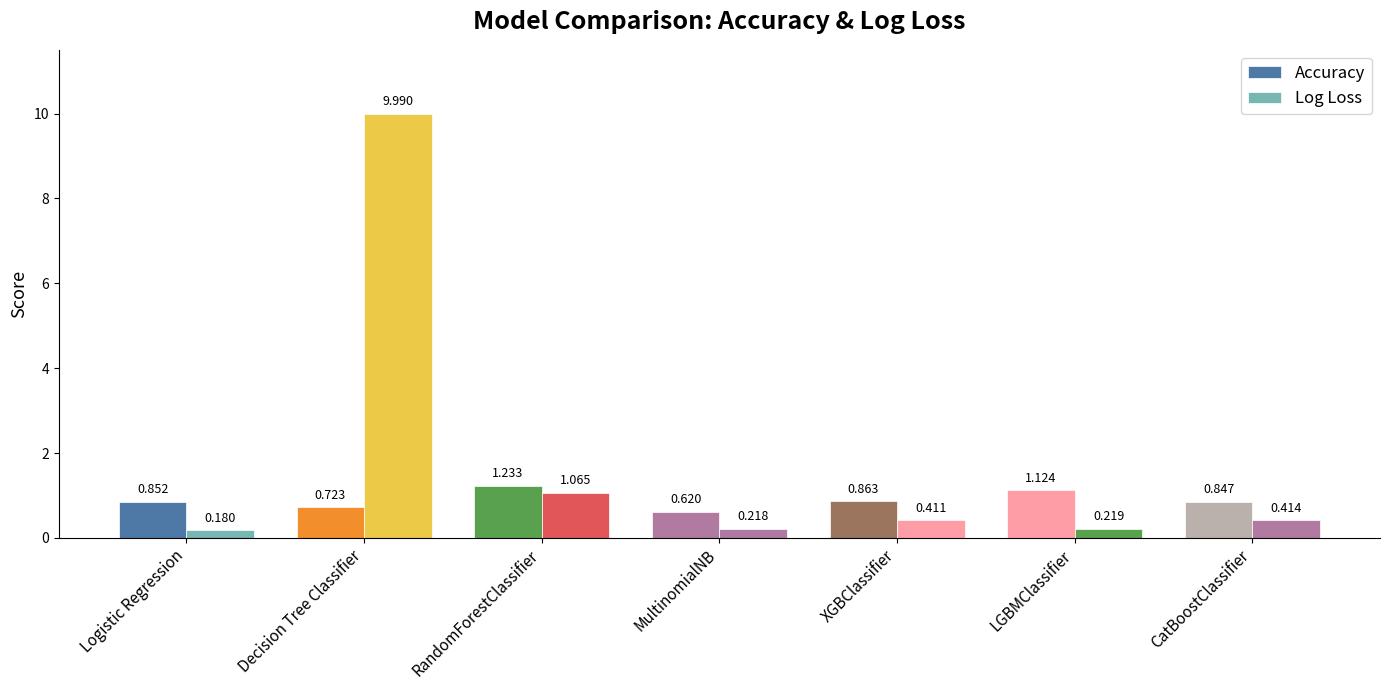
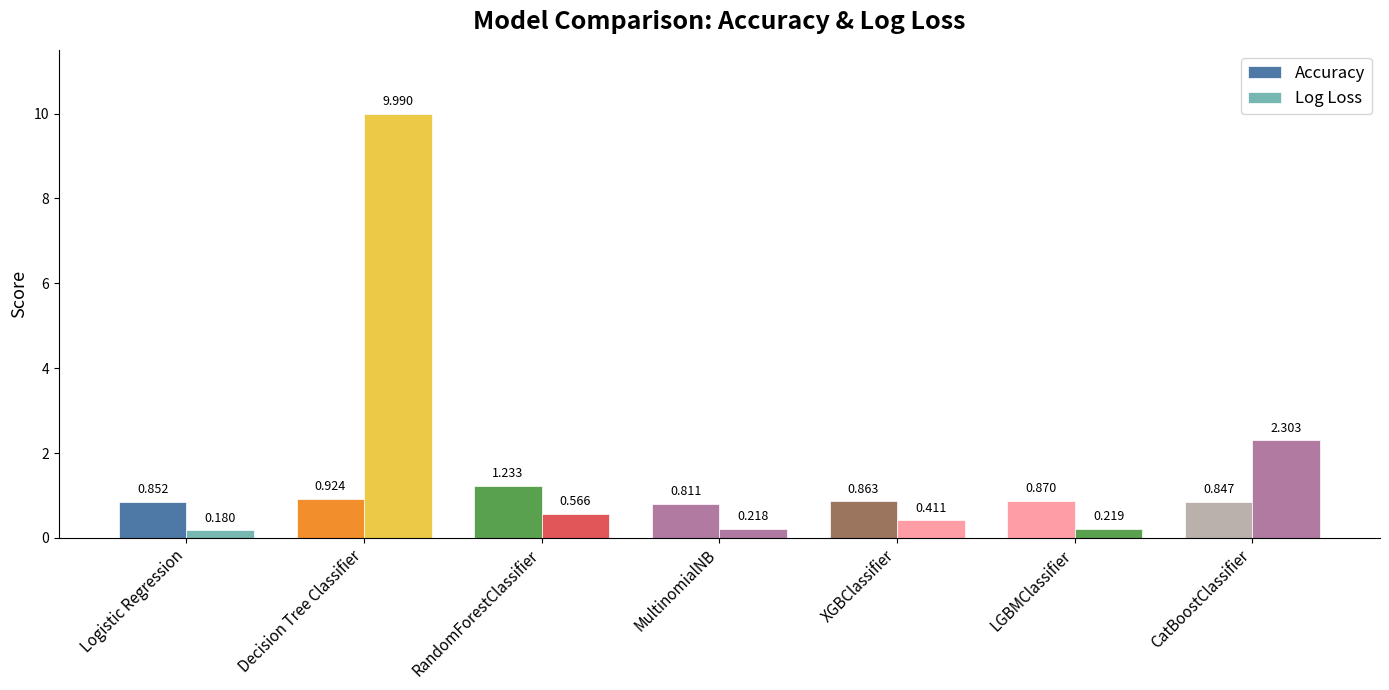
Accuracy, Decision Tree Classifier: 0.723 -> 0.924
Log Loss, RandomForestClassifier: 1.065 -> 0.566
Accuracy, MultinomialNB: 0.620 -> 0.811
Accuracy, LGBMClassifier: 1.124 -> 0.870
Log Loss, CatBoostClassifier: 0.414 -> 2.303
